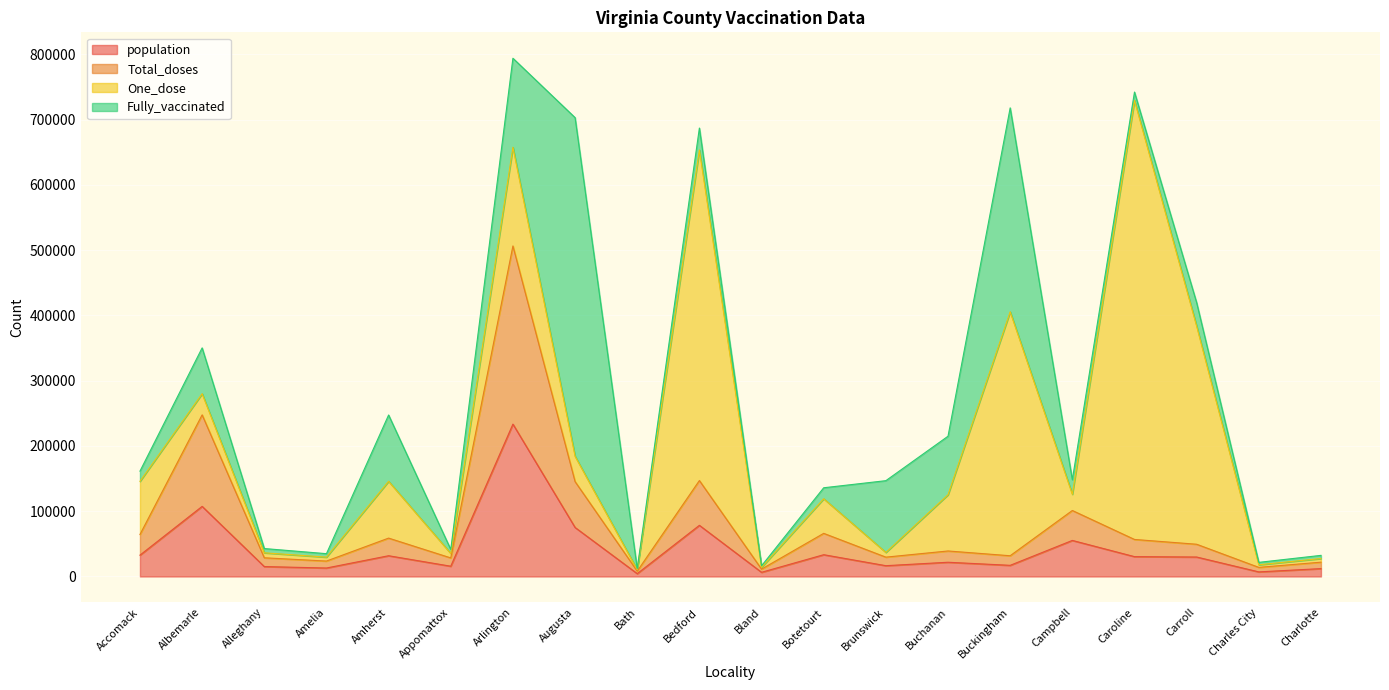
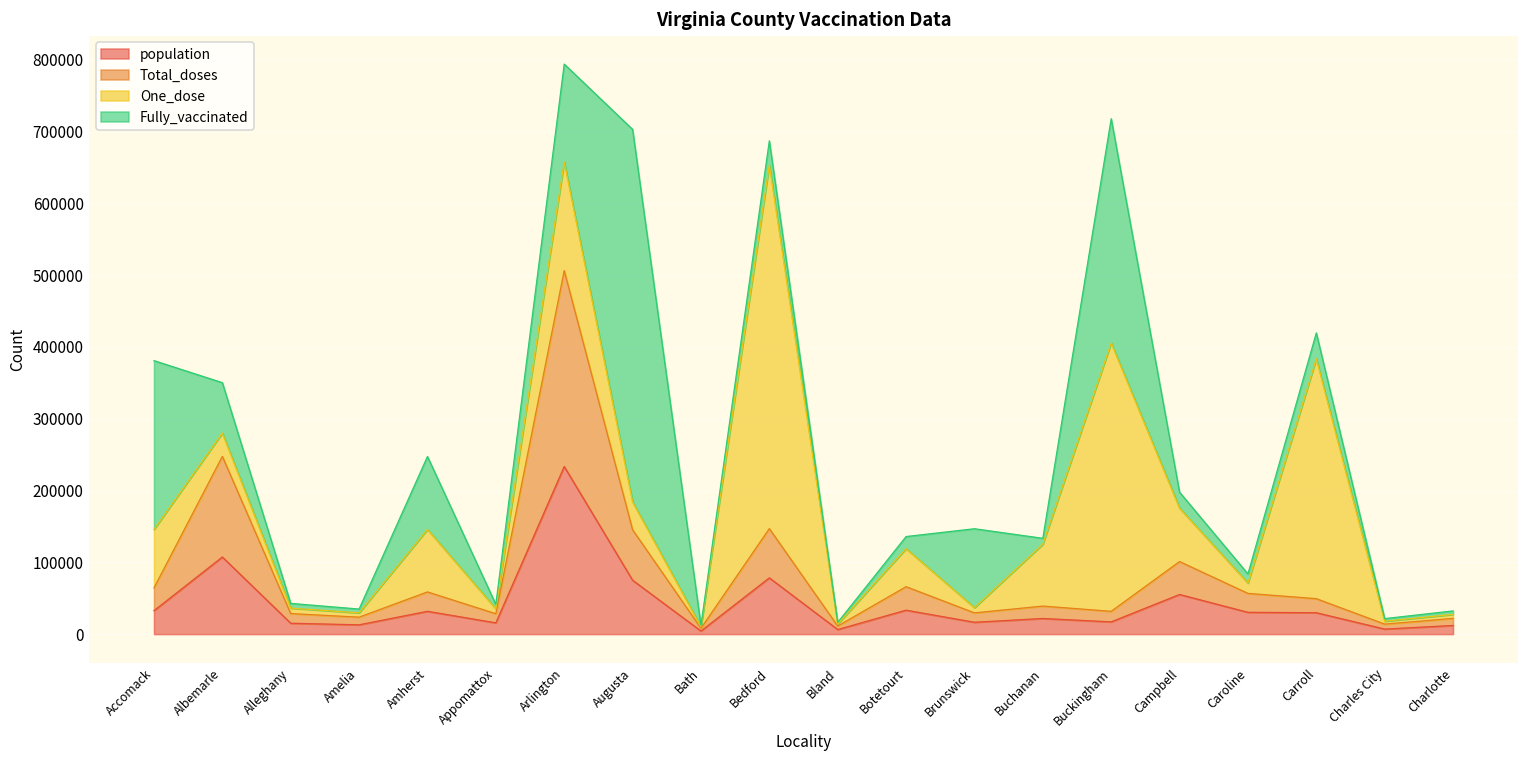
Fully_vaccinated, Accomack: 20000 -> 240000
Fully_vaccinated, Buchanan: 90000 -> 10000
One_dose, Campbell: 20000 -> 70000
One_dose, Caroline: 670000 -> 10000
